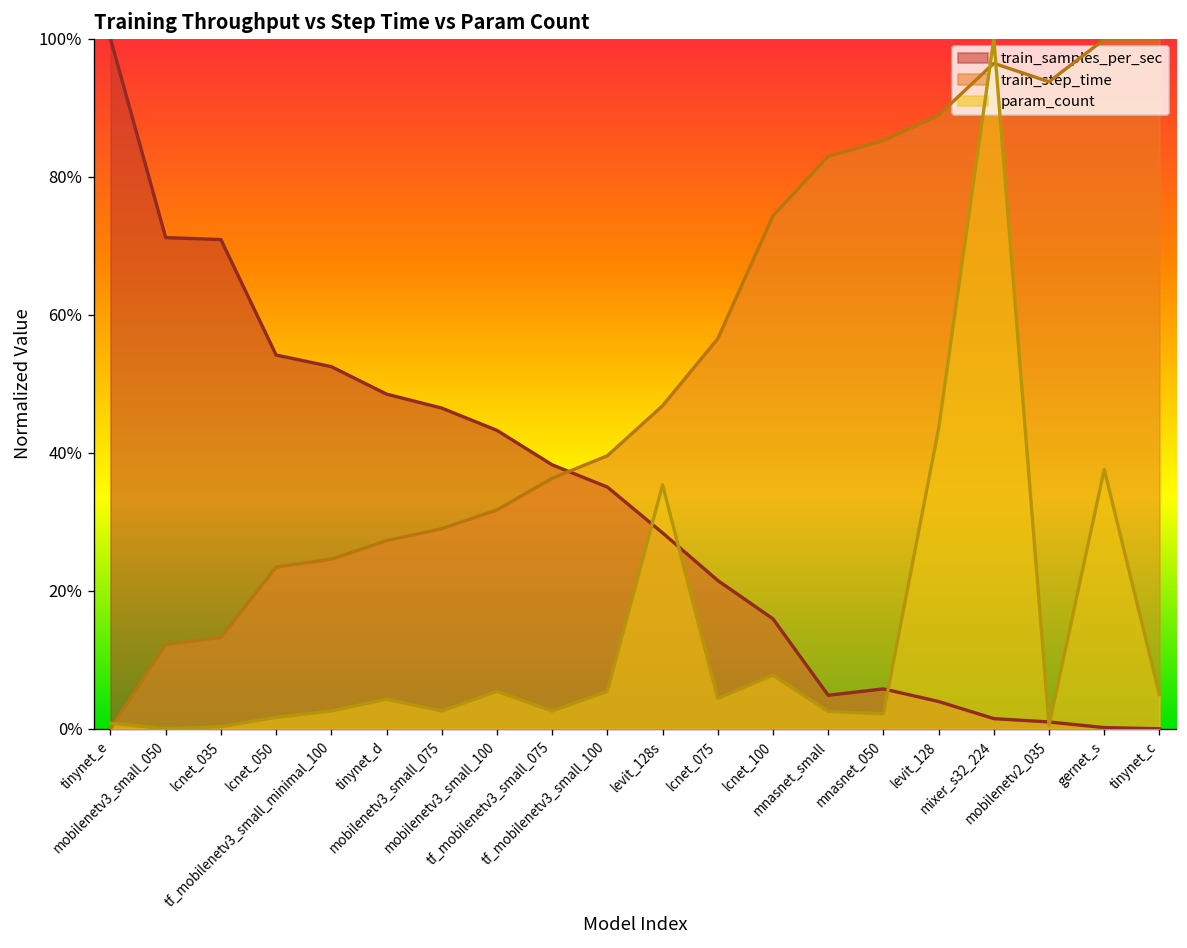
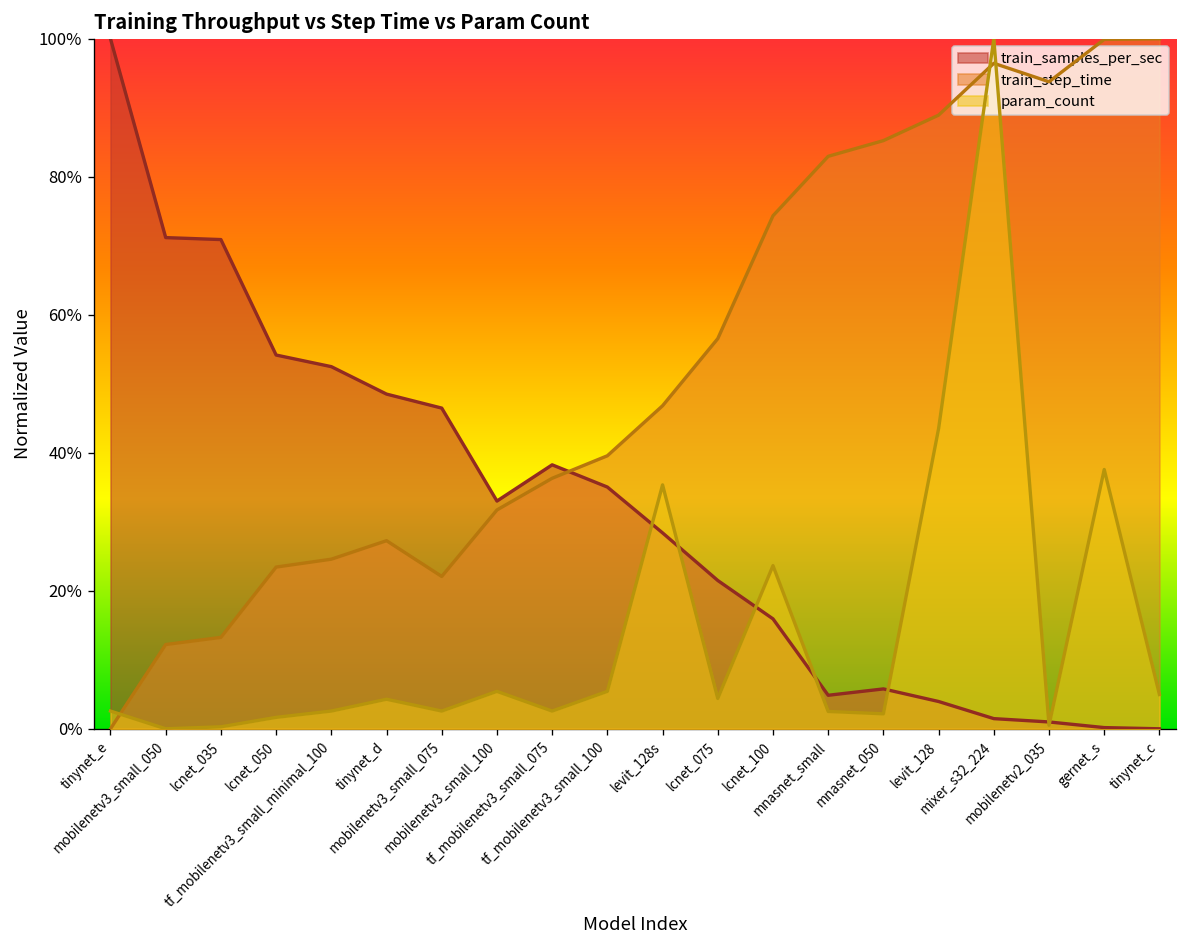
param_count, tinynet_e: 1% -> 3%
train_step_time, mobilenetv3_small_075: 29% -> 22%
train_samples_per_sec, mobilenetv3_small_100: 43% -> 33%
param_count, lcnet_100: 8% -> 24%
